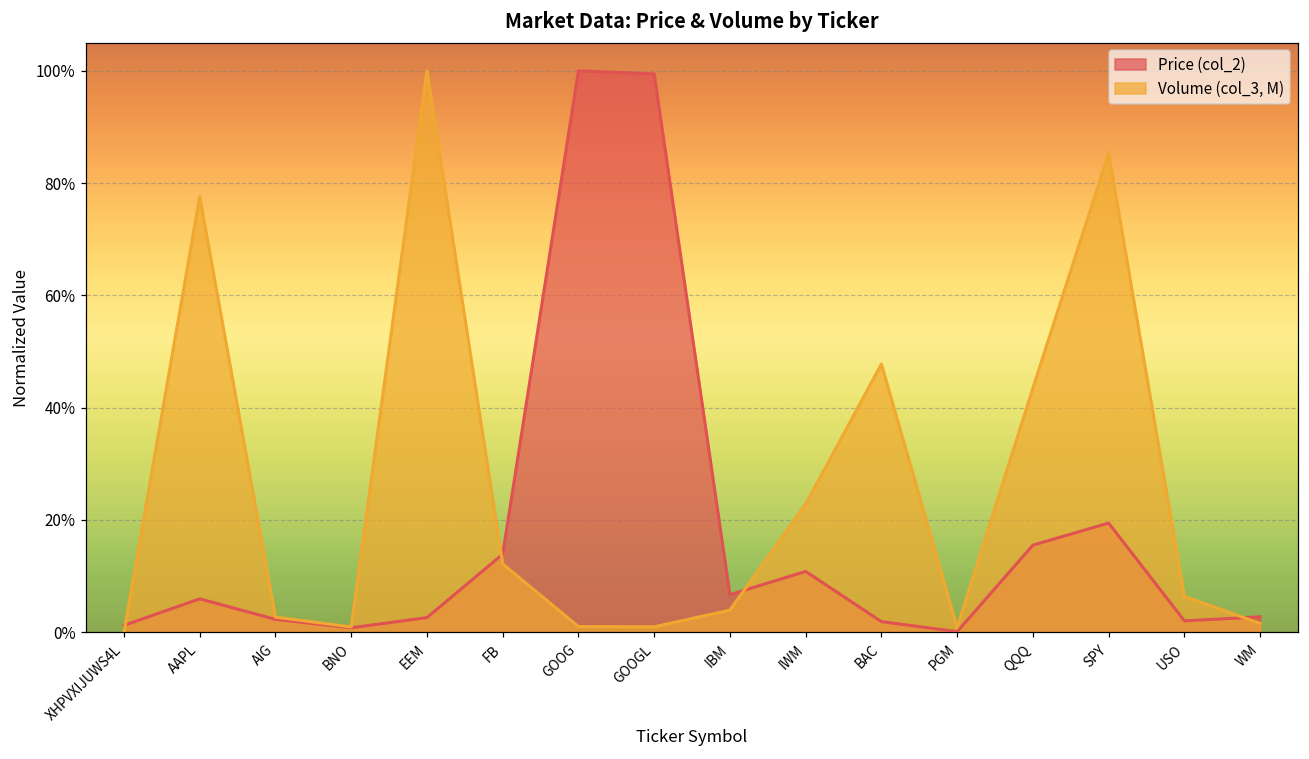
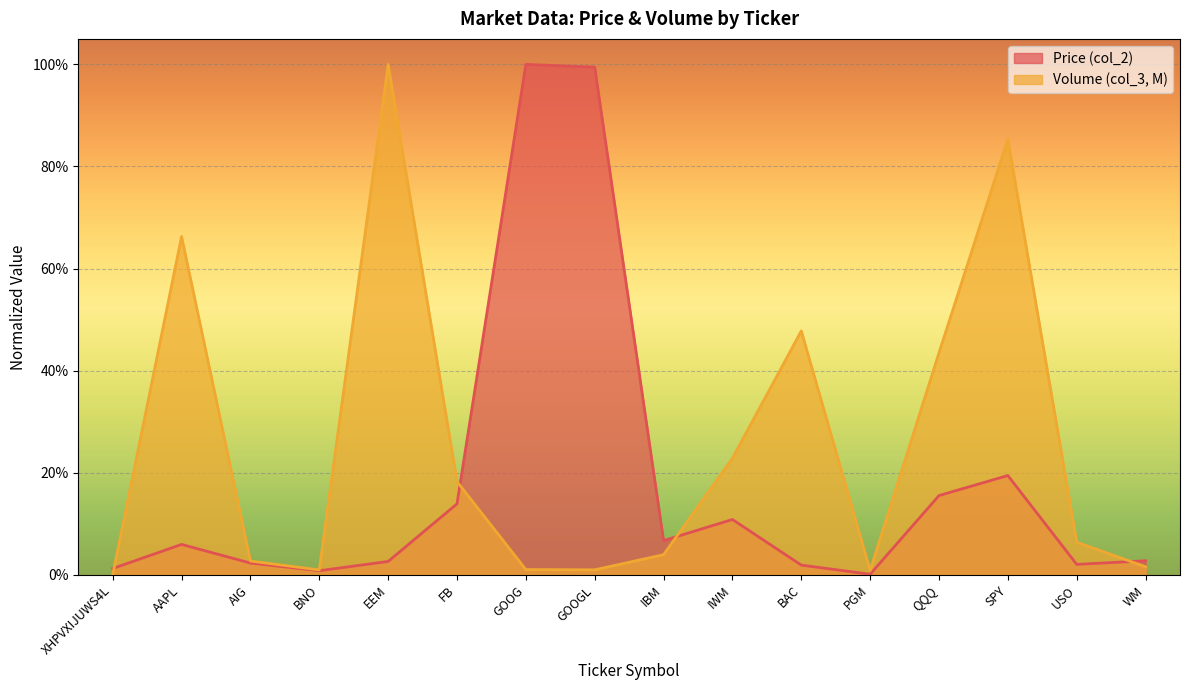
Volume (col_3, M), AAPL: 78% -> 66%
Volume (col_3, M), FB: 12% -> 18%
